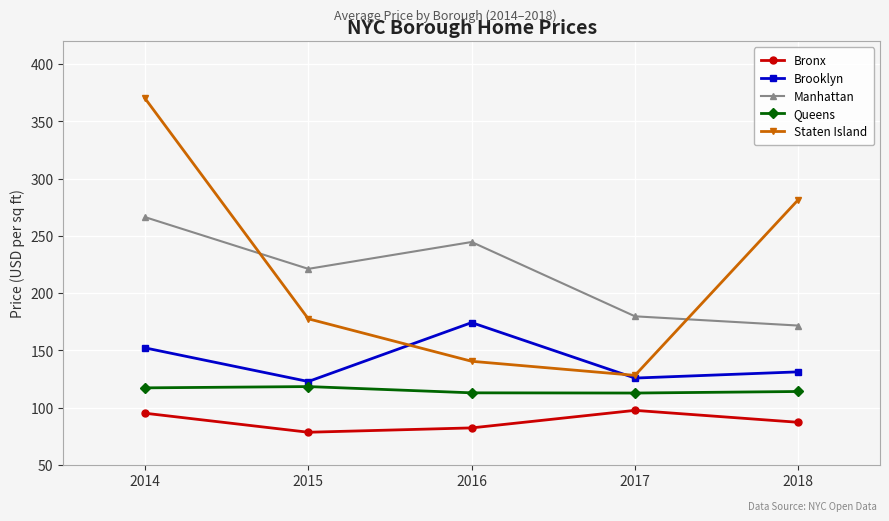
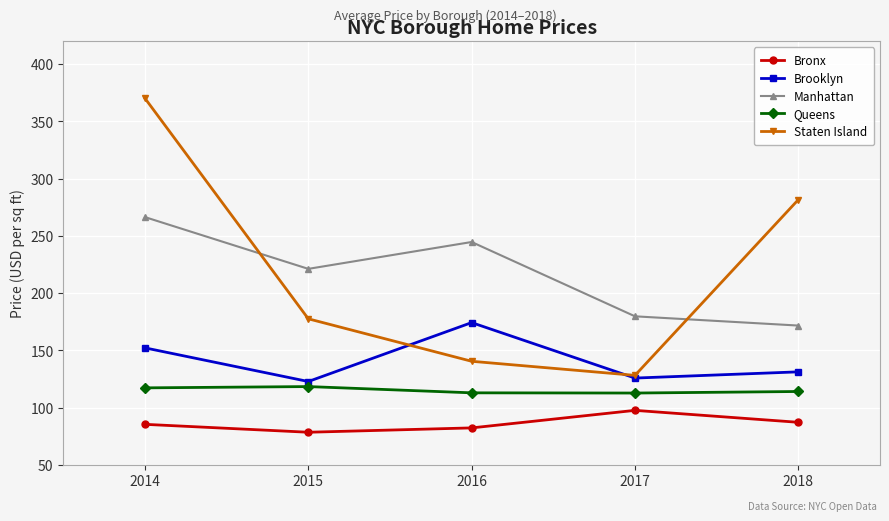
Bronx, 2014: 95 -> 85
